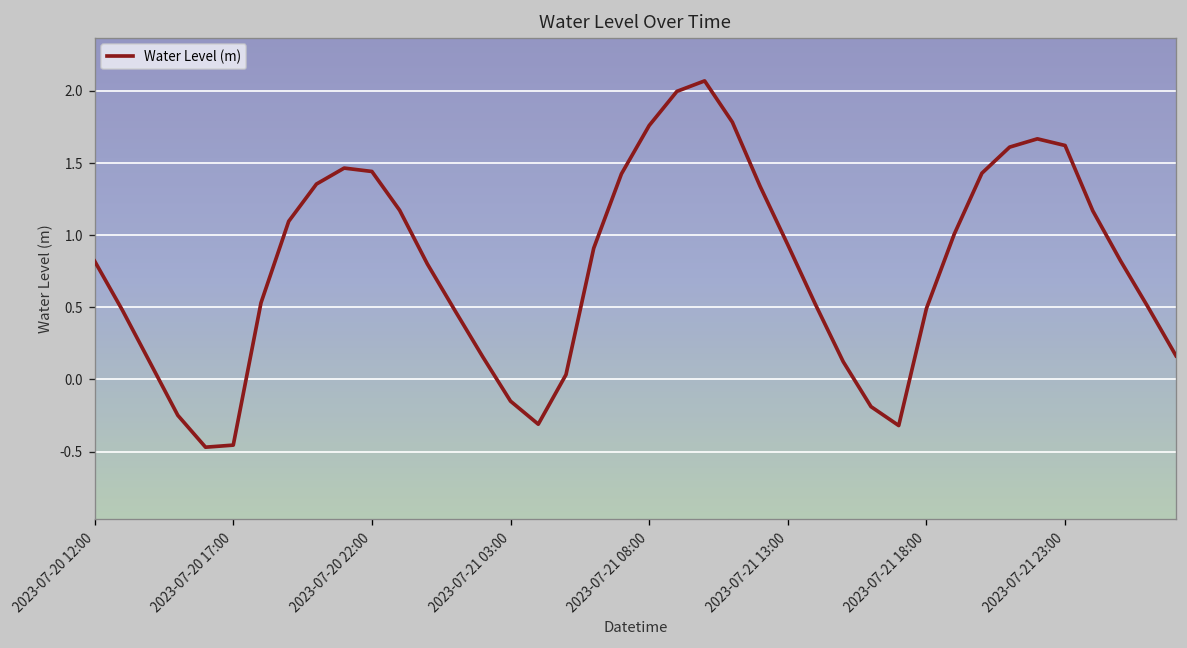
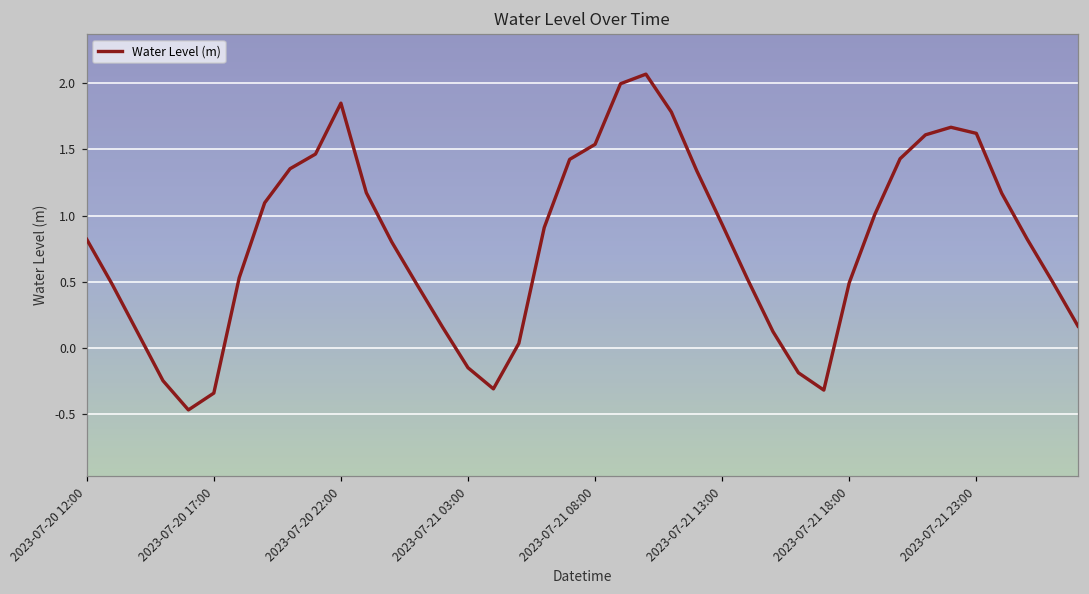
2023-07-20 17:00: -0.46 -> -0.34
2023-07-20 22:00: 1.44 -> 1.85
2023-07-21 08:00: 1.76 -> 1.54
